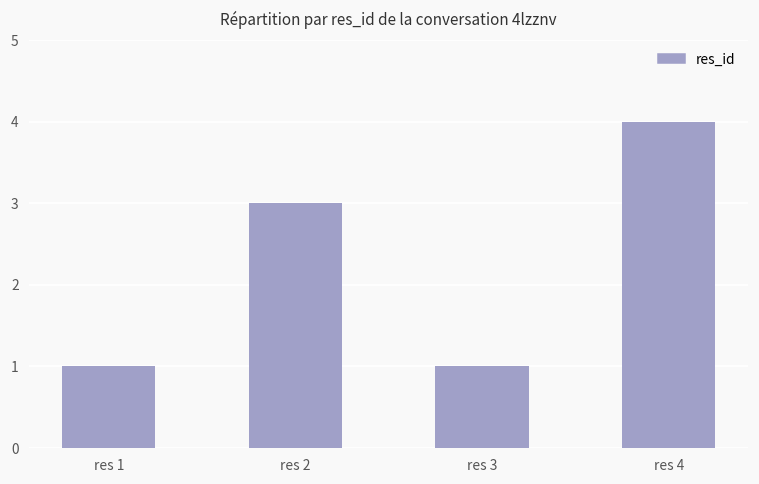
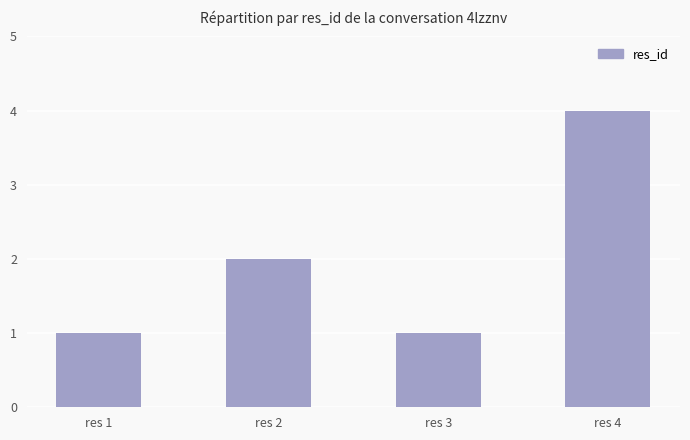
res 2: 3 -> 2
